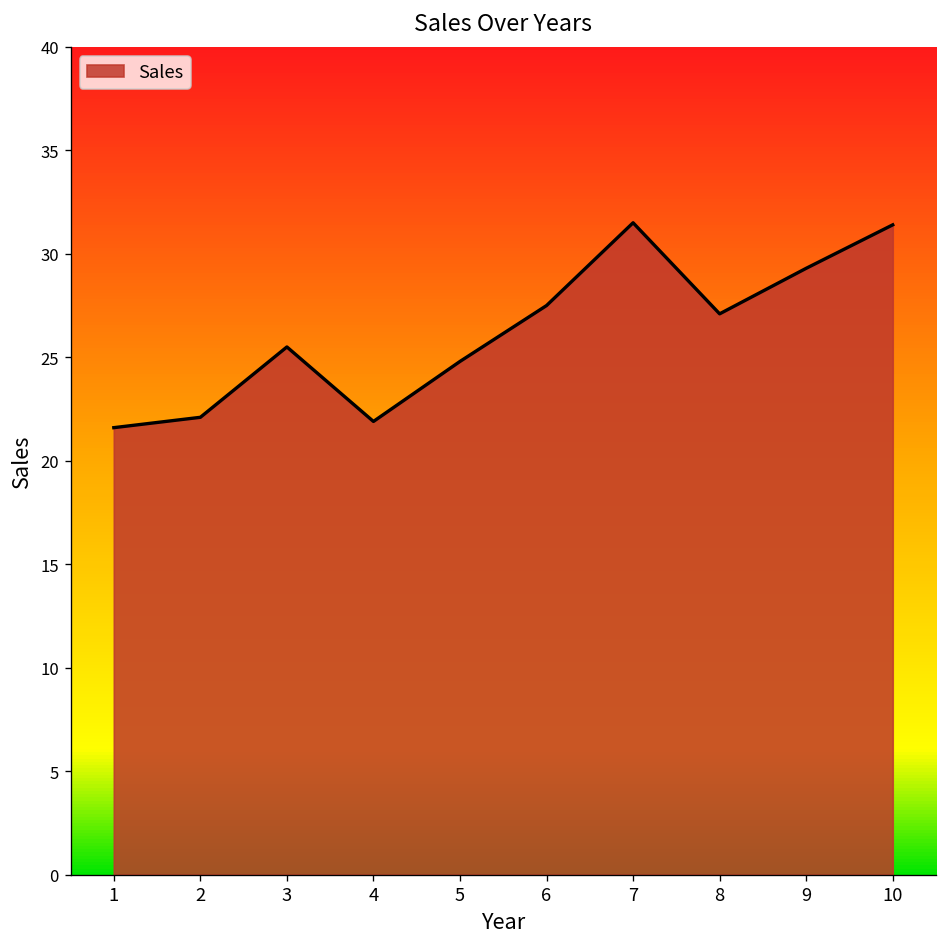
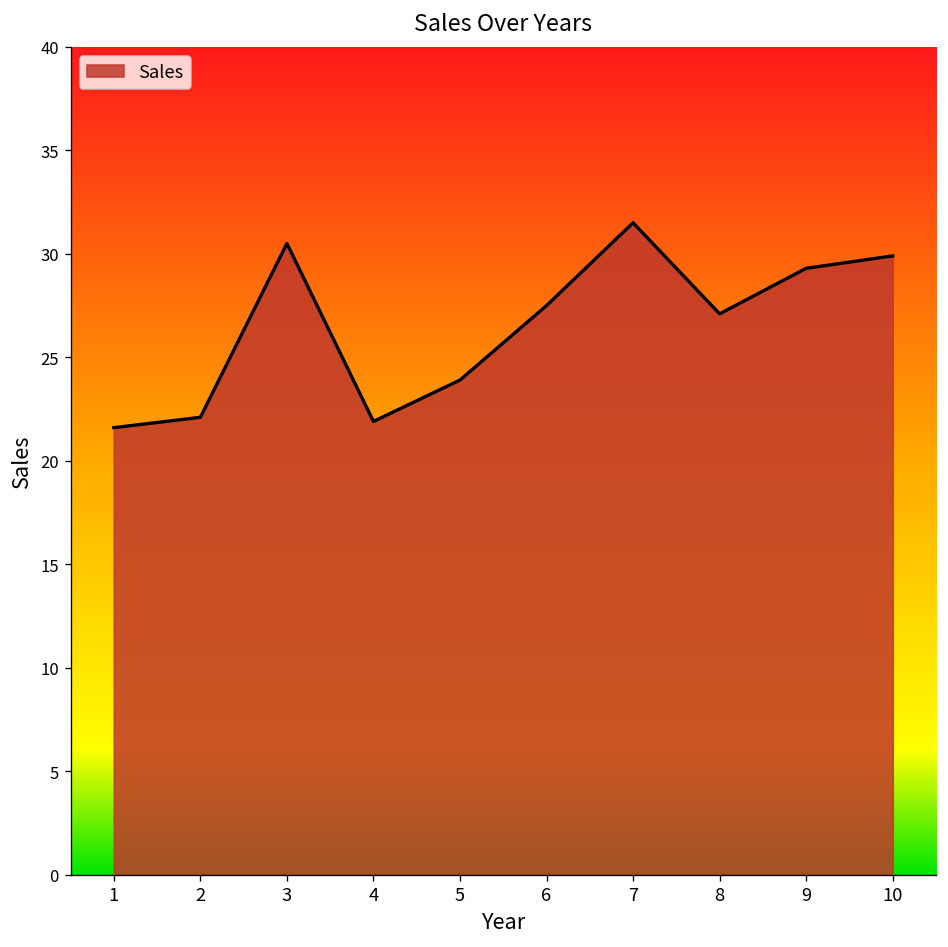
3: 25.5 -> 30.5
5: 24.8 -> 23.9
10: 31.4 -> 29.9
